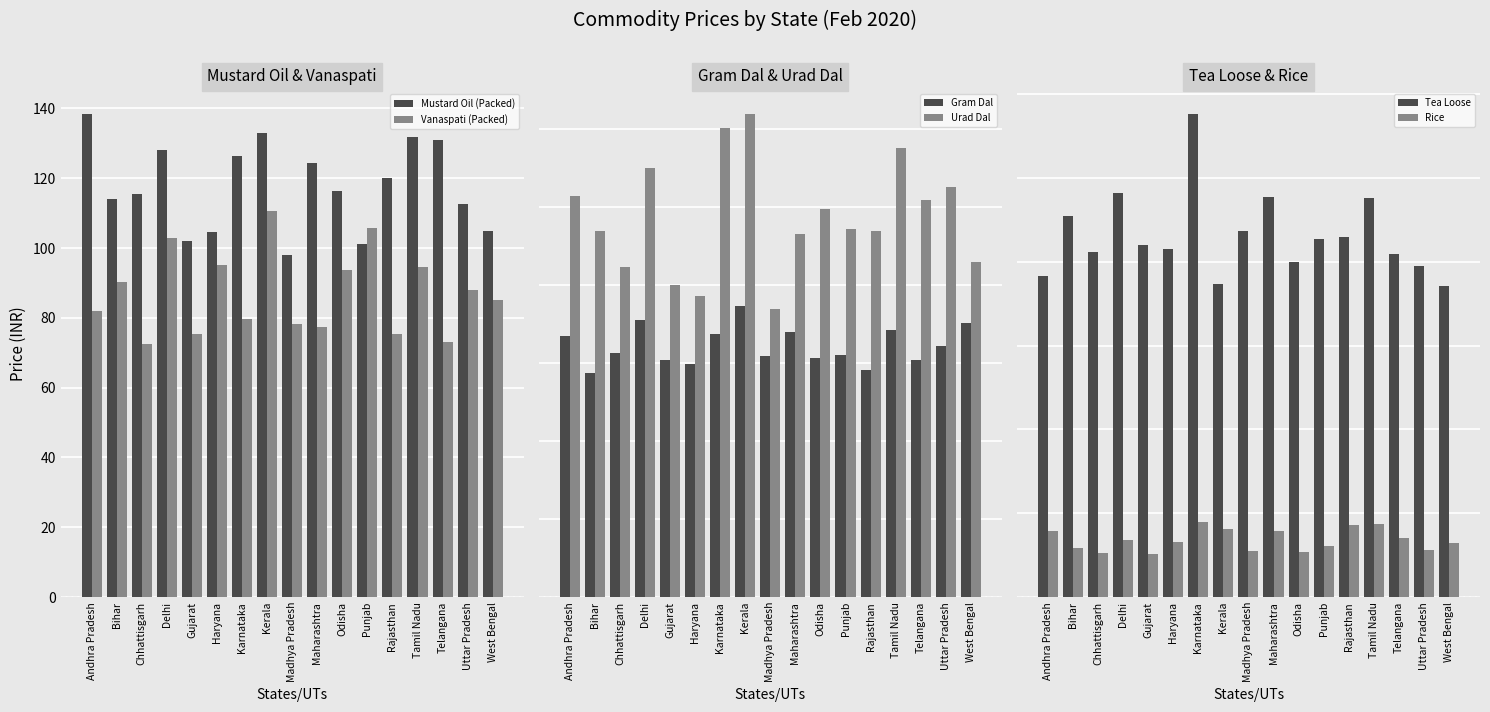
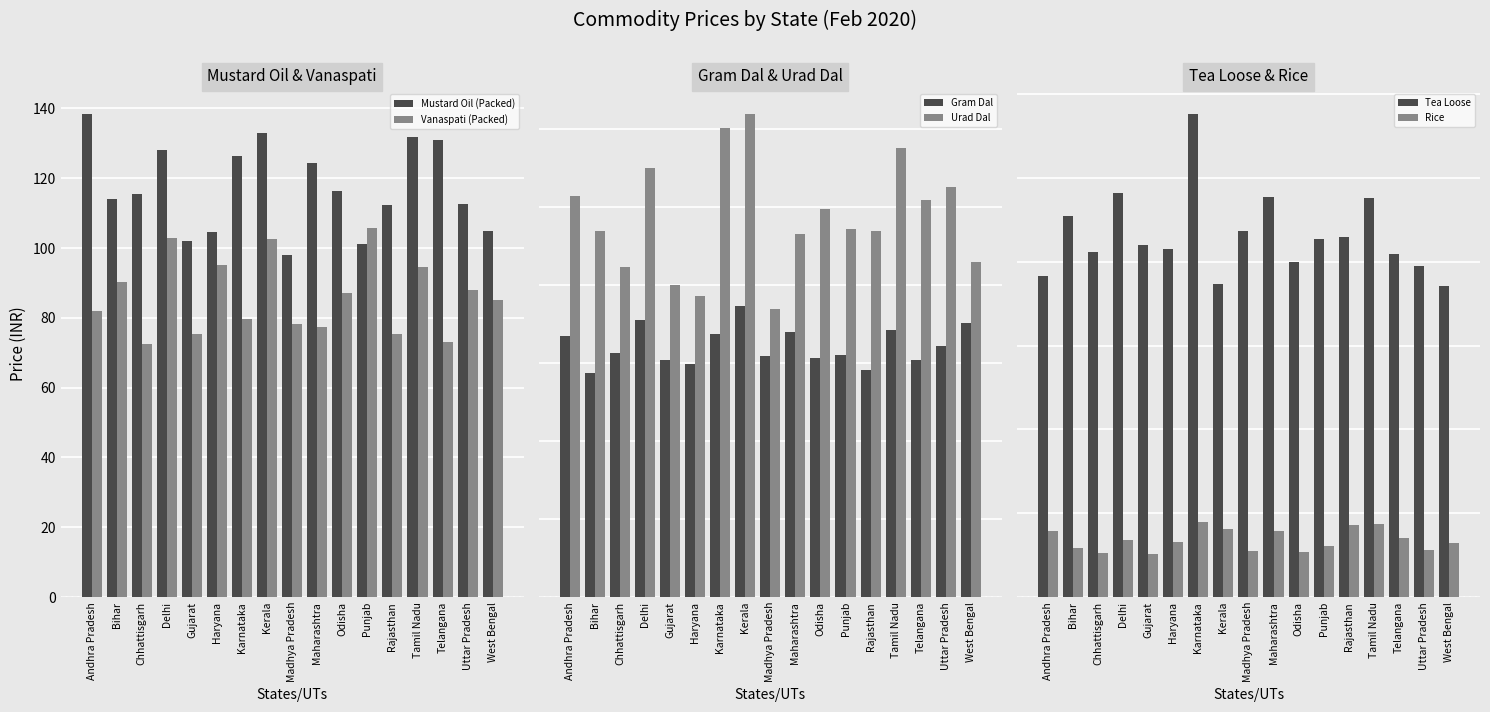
Mustard Oil & Vanaspati, Vanaspati (Packed), Kerala: 111 -> 103
Mustard Oil & Vanaspati, Vanaspati (Packed), Odisha: 94 -> 87
Mustard Oil & Vanaspati, Mustard Oil (Packed), Rajasthan: 120 -> 112
